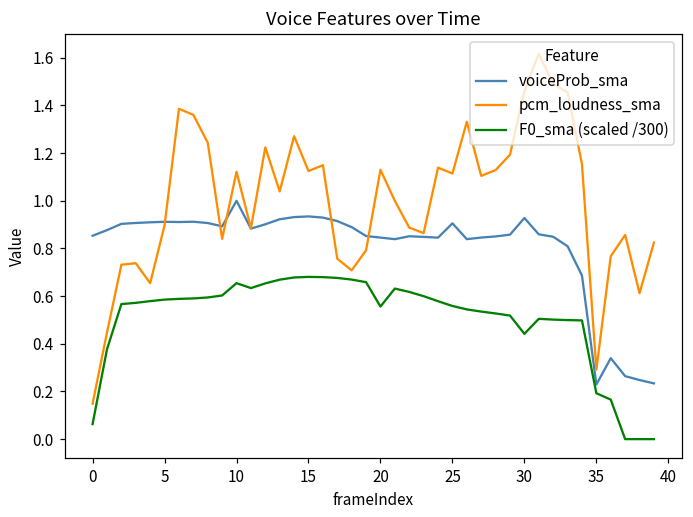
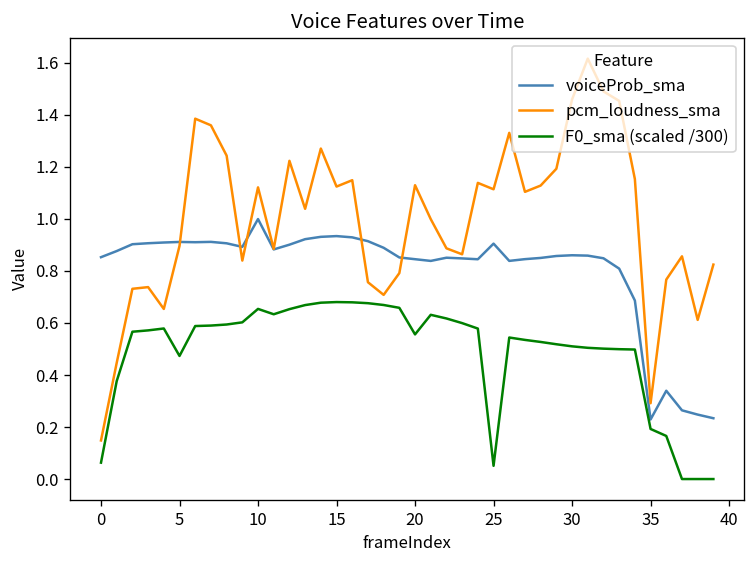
F0_sma (scaled /300), 5: 0.59 -> 0.47
F0_sma (scaled /300), 25: 0.56 -> 0.05
voiceProb_sma, 30: 0.93 -> 0.86
F0_sma (scaled /300), 30: 0.44 -> 0.51
